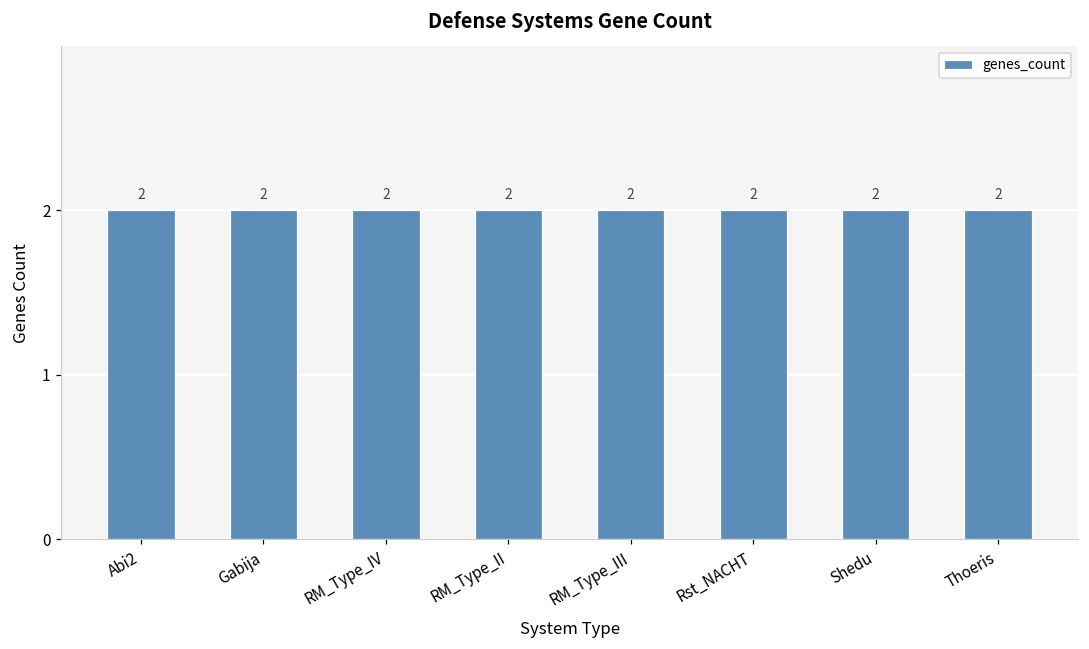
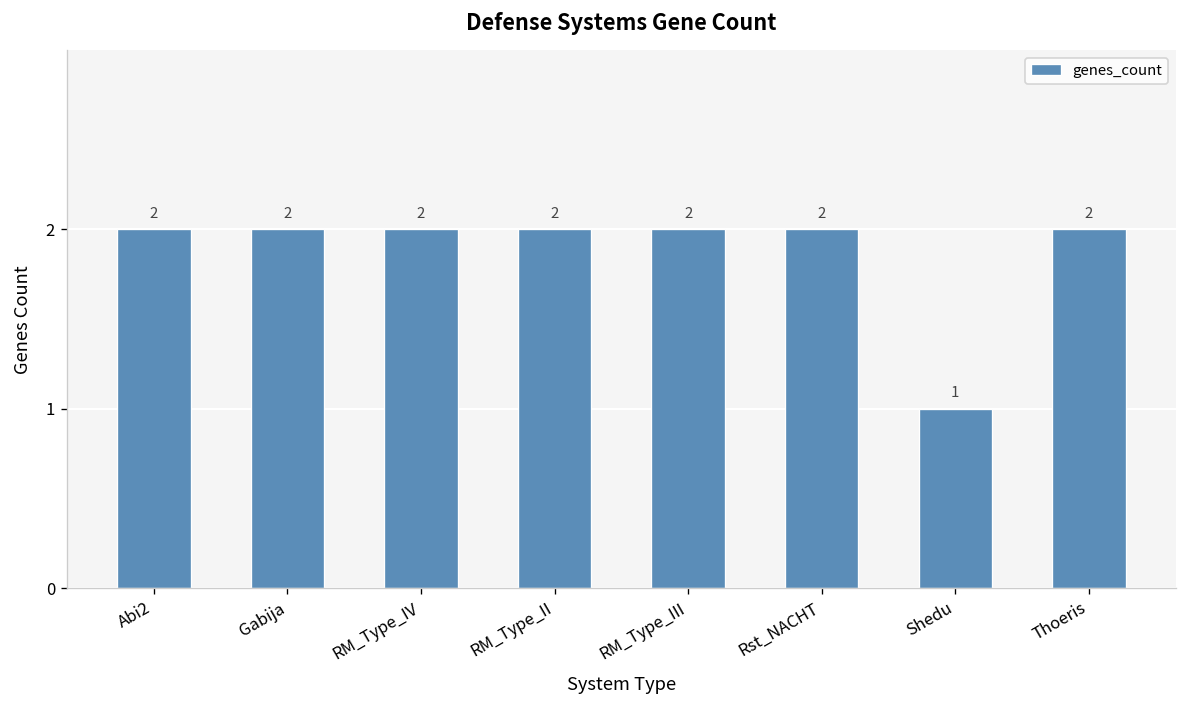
Shedu: 2 -> 1
